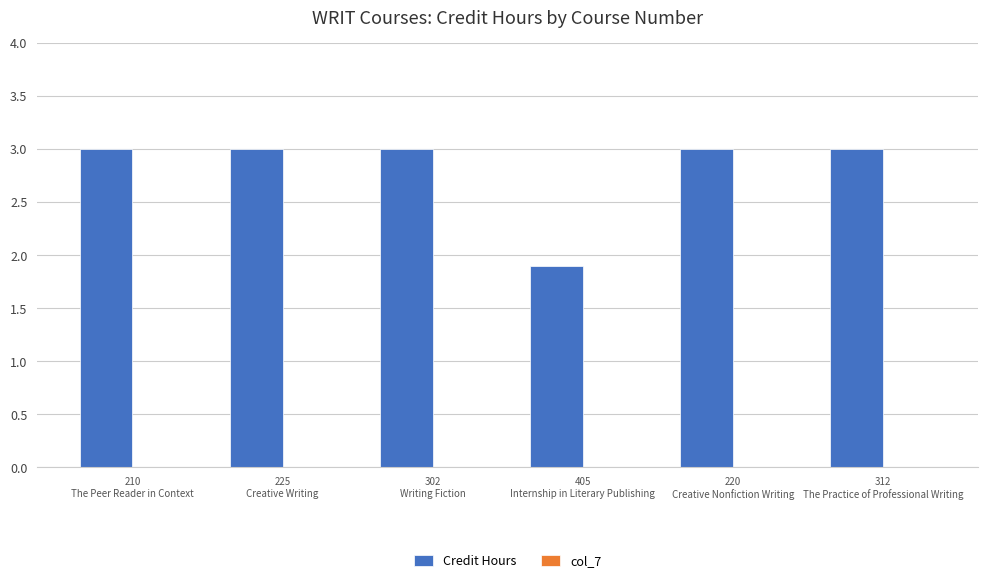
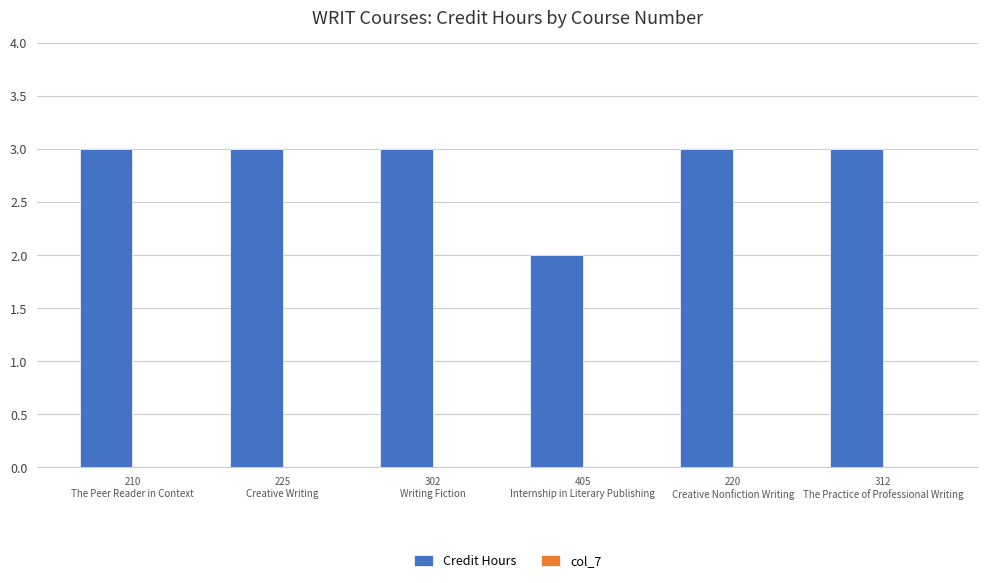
Credit Hours, 405 Internship in Literary Publishing: 1.9 -> 2.0
